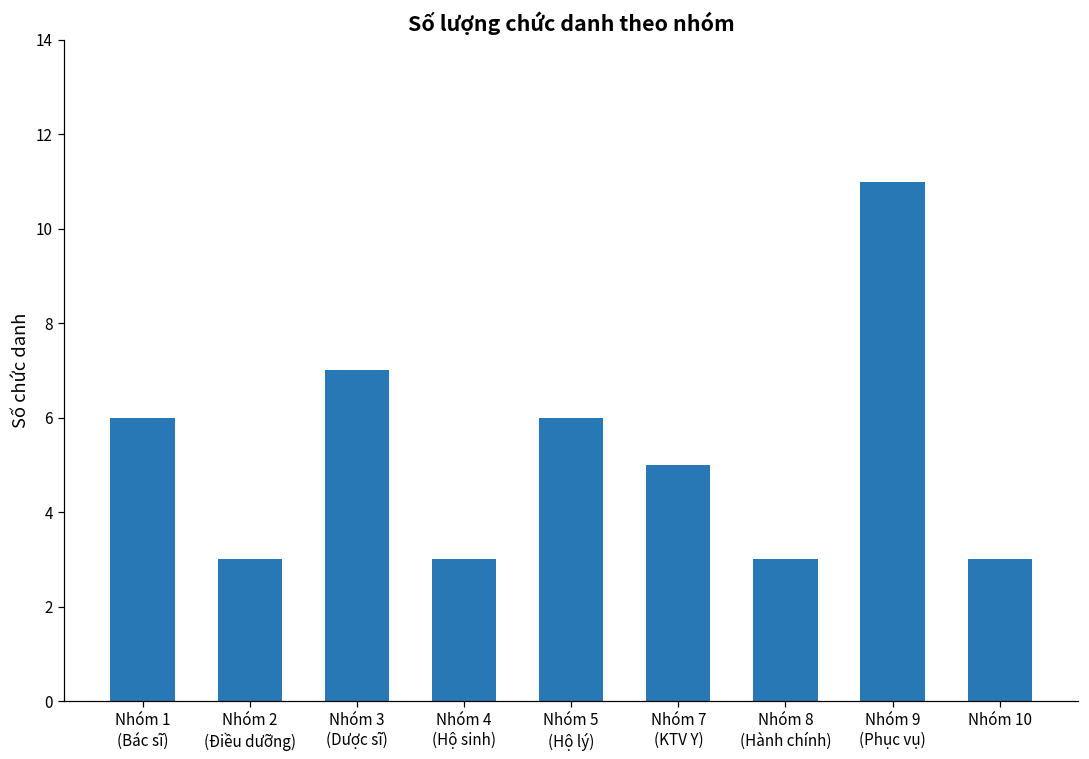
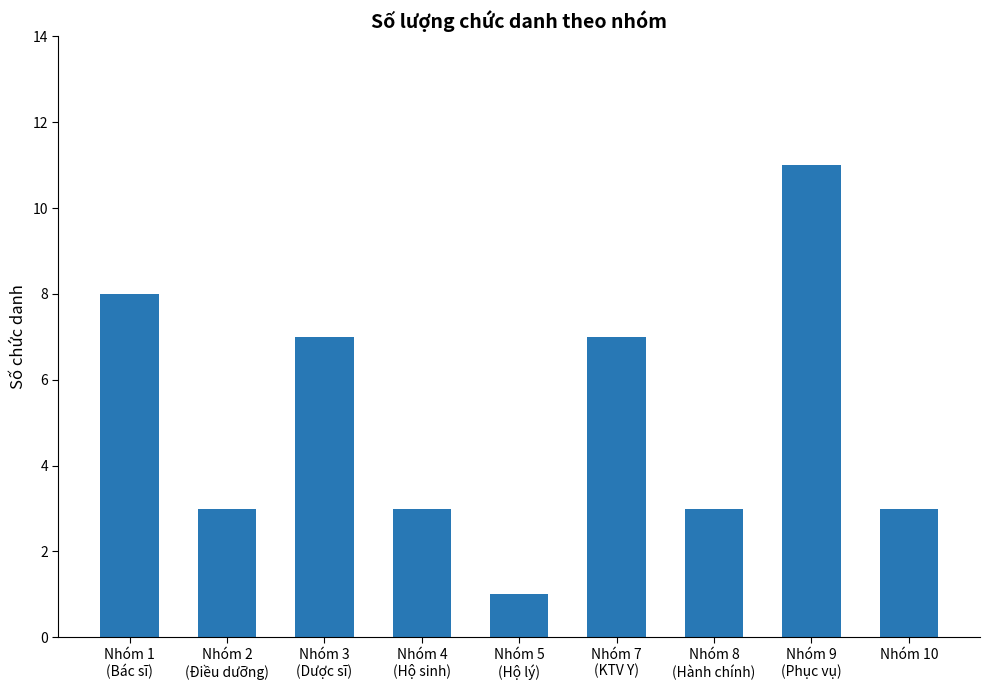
Nhóm 1 (Bác sĩ): 6 -> 8
Nhóm 5 (Hộ lý): 6 -> 1
Nhóm 7 (KTV Y): 5 -> 7
